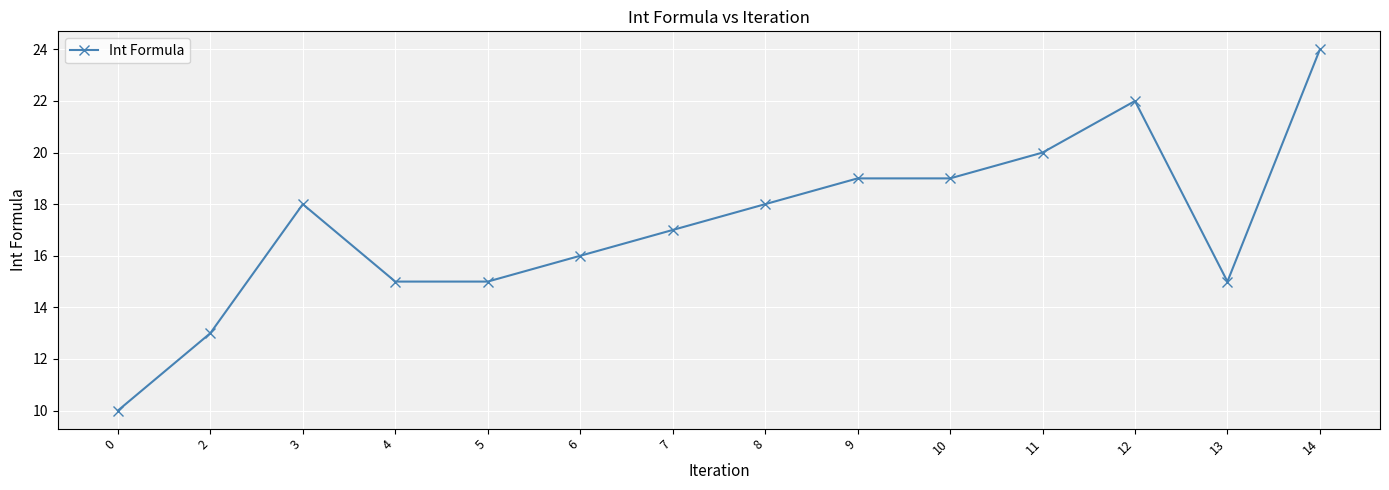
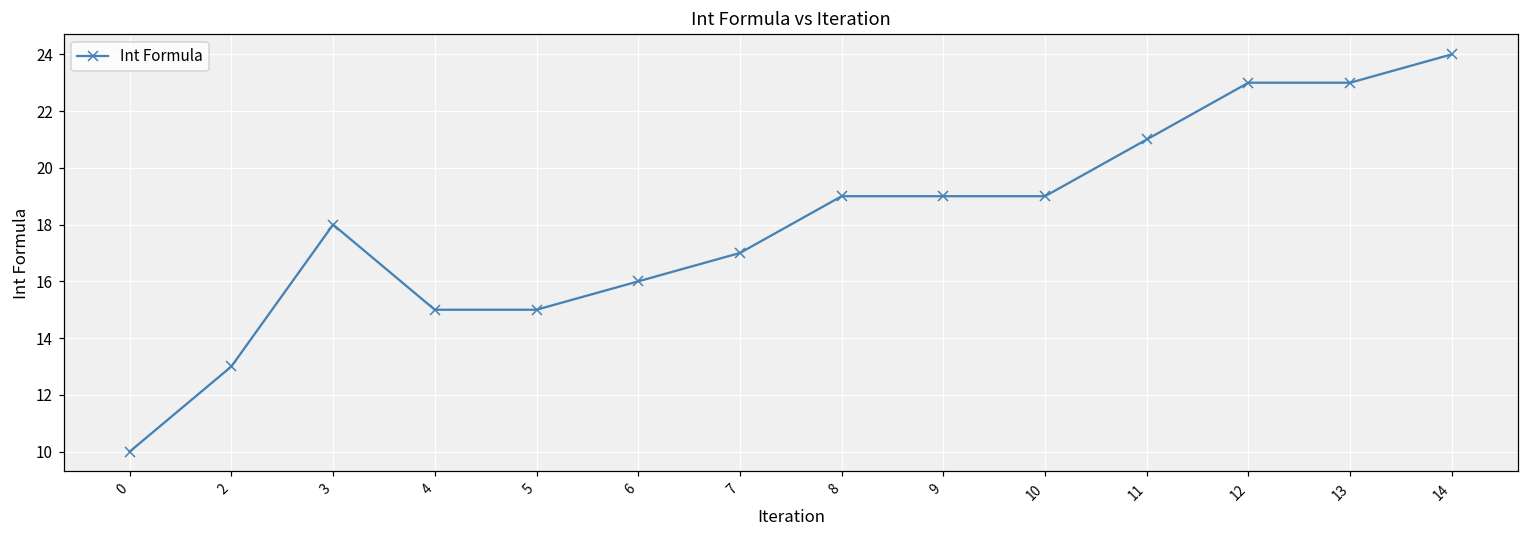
8: 18 -> 19
11: 20 -> 21
12: 22 -> 23
13: 15 -> 23
